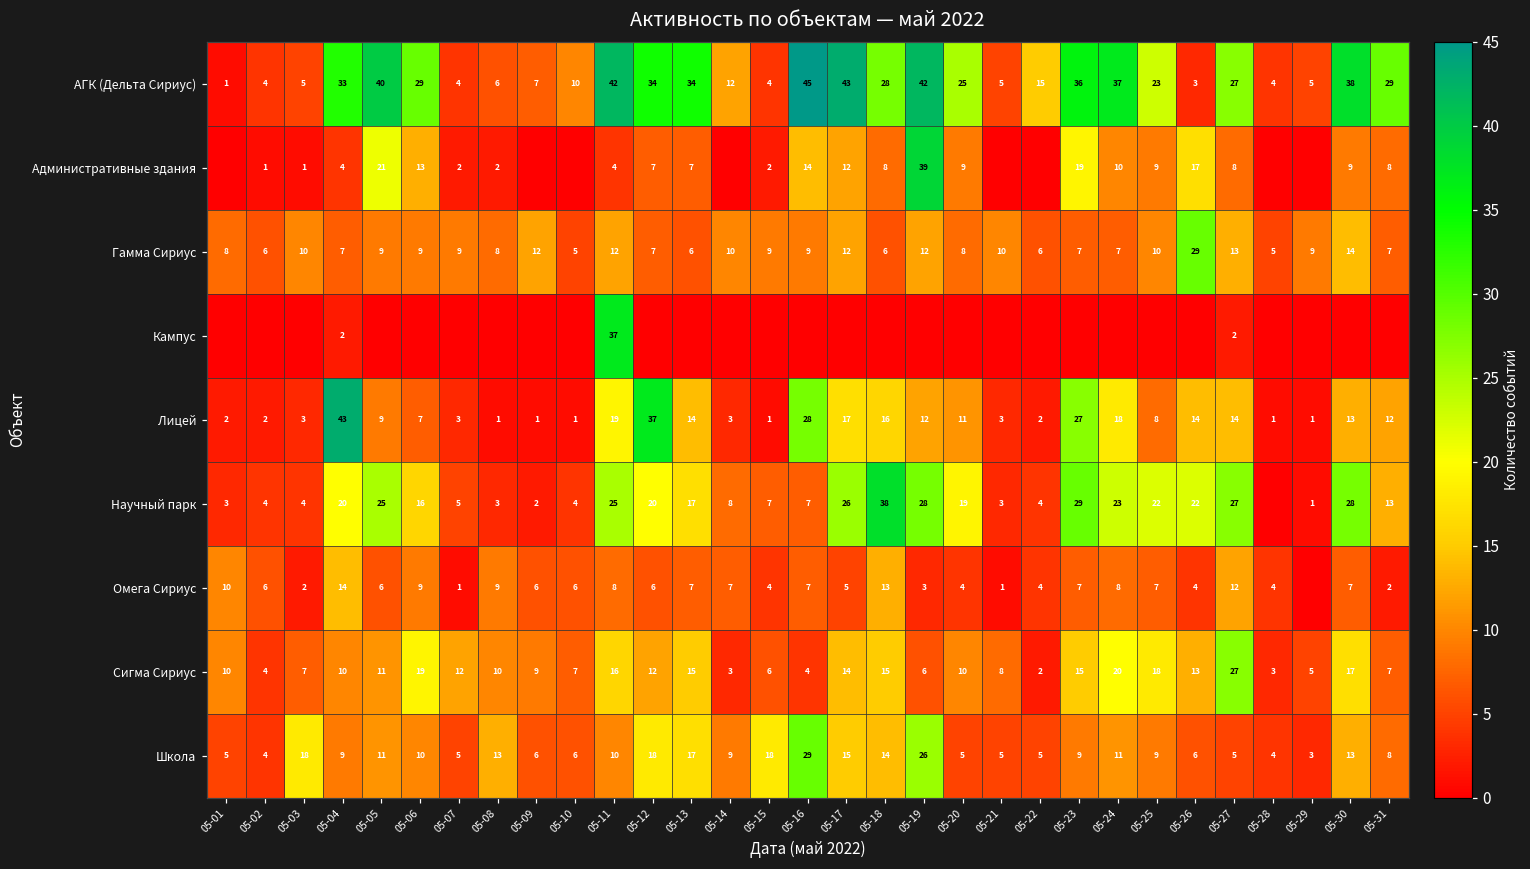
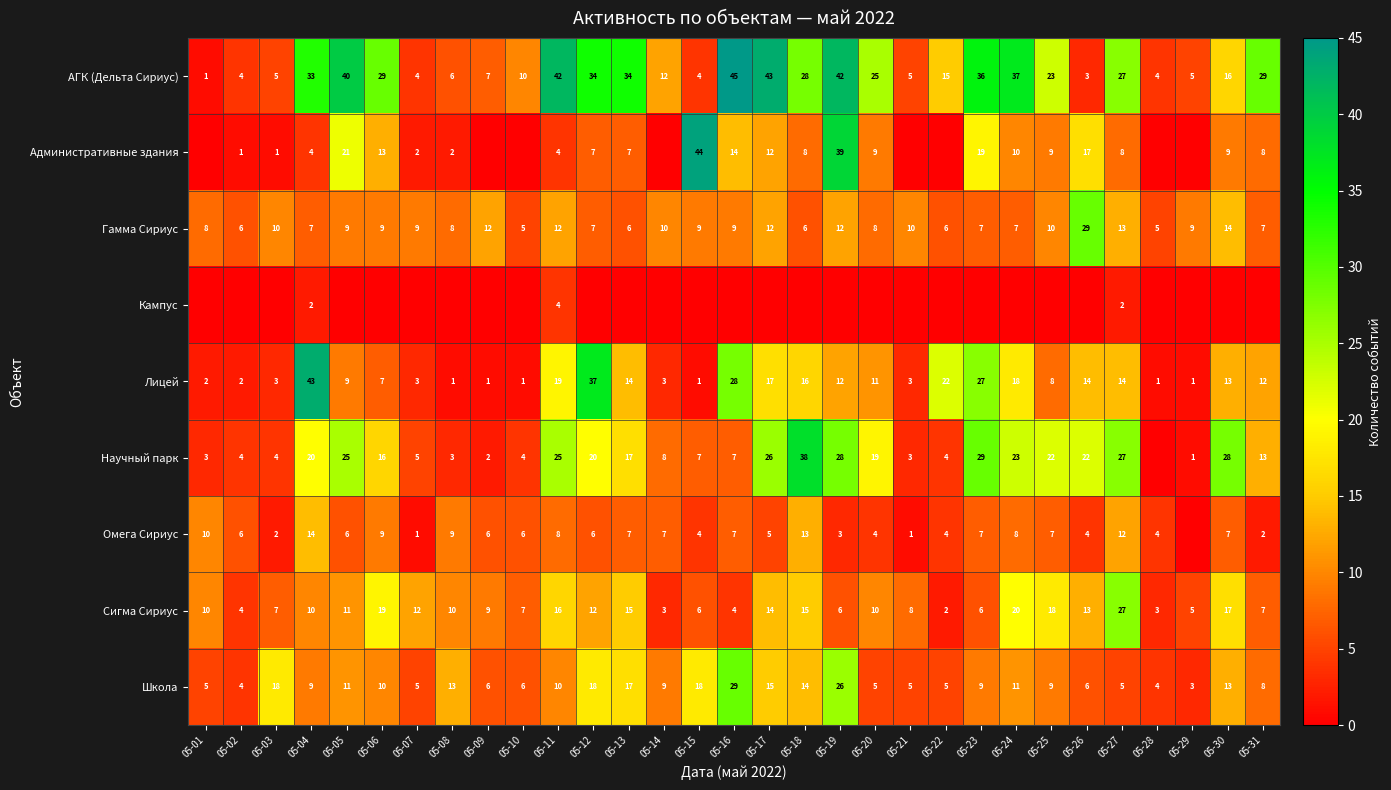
АГК (Дельта Сириус), 05-30: 38 -> 16
Административные здания, 05-15: 2 -> 44
Кампус, 05-11: 37 -> 4
Лицей, 05-22: 2 -> 22
Сигма Сириус, 05-23: 15 -> 6
